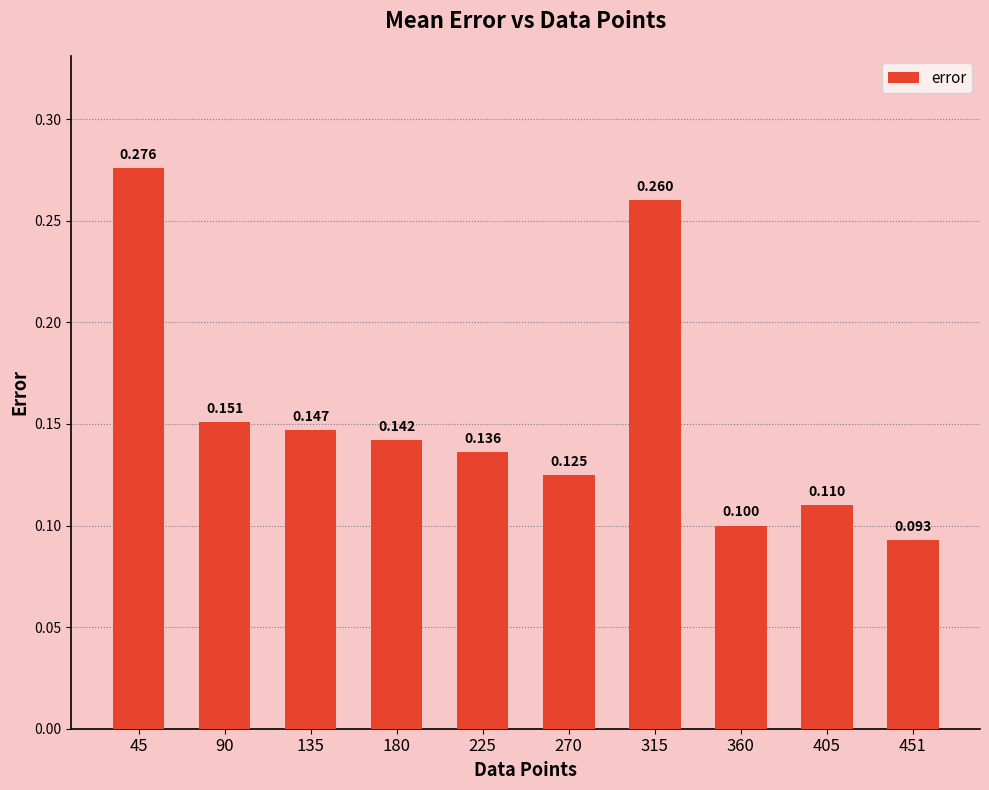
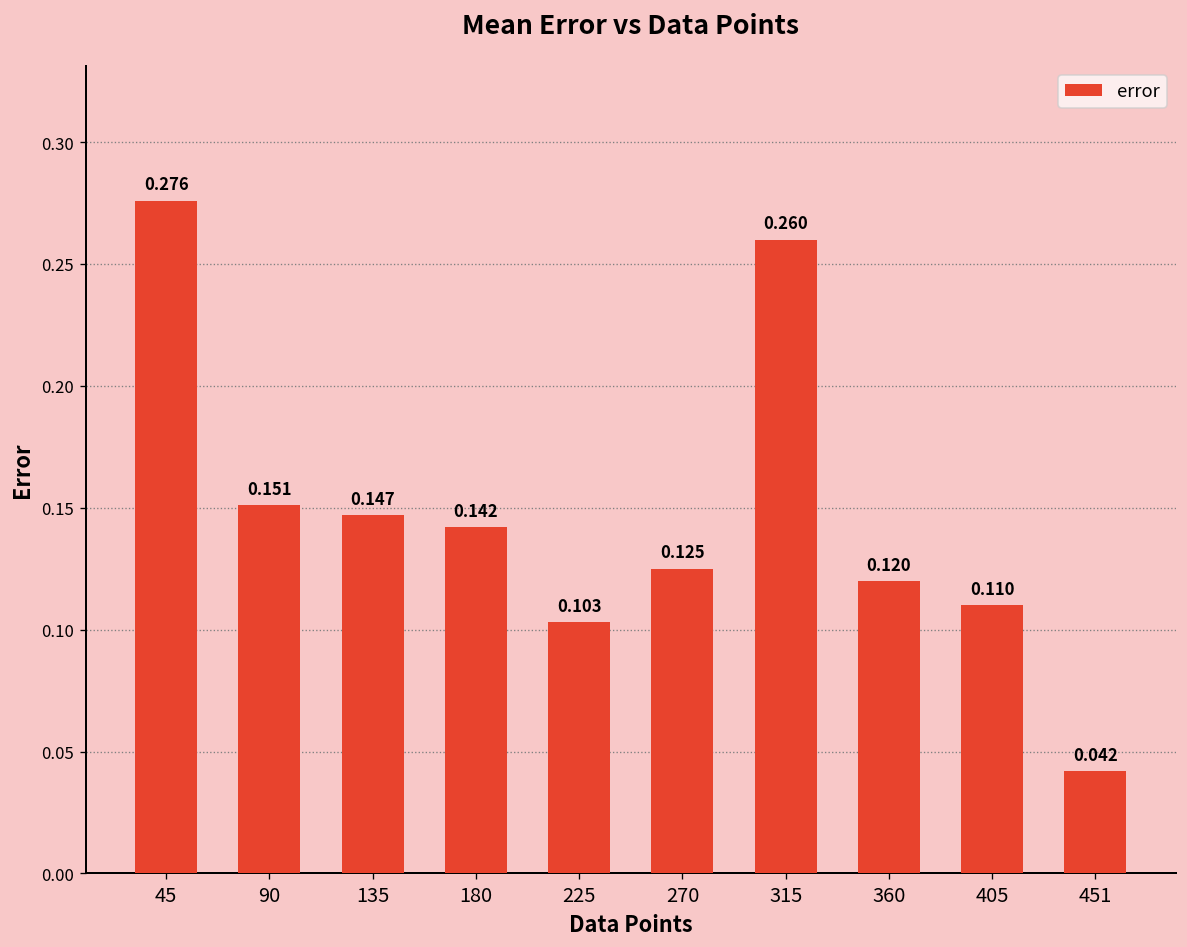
225: 0.136 -> 0.103
360: 0.100 -> 0.120
451: 0.093 -> 0.042
